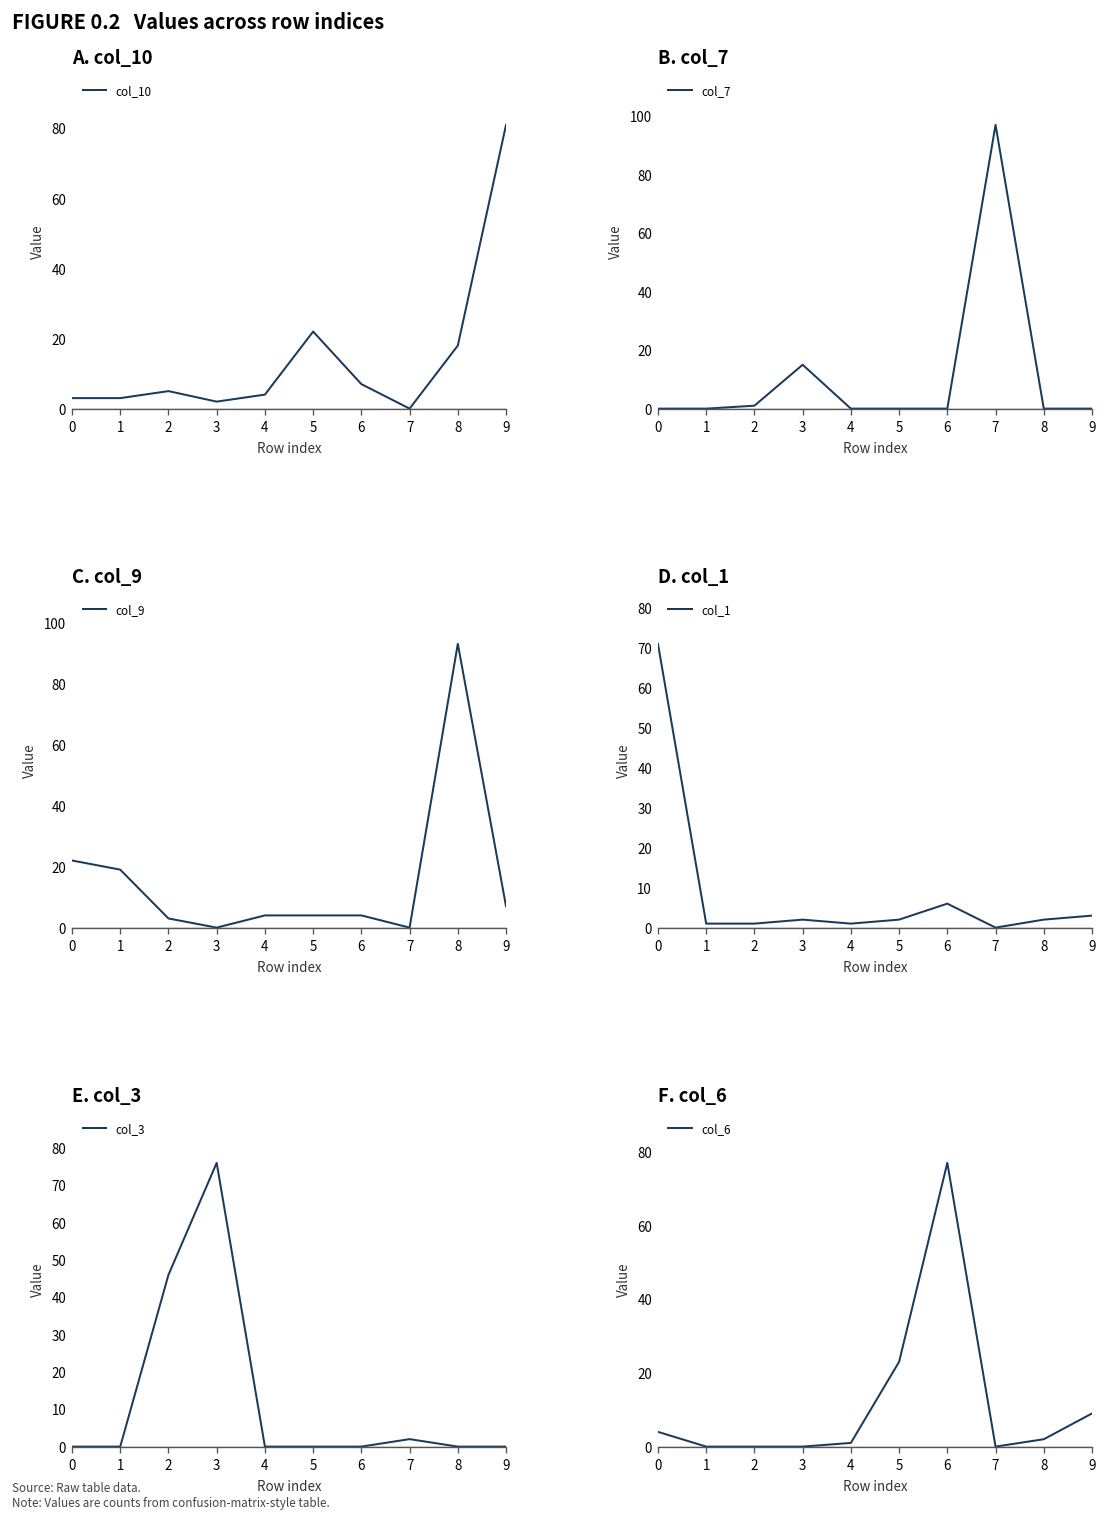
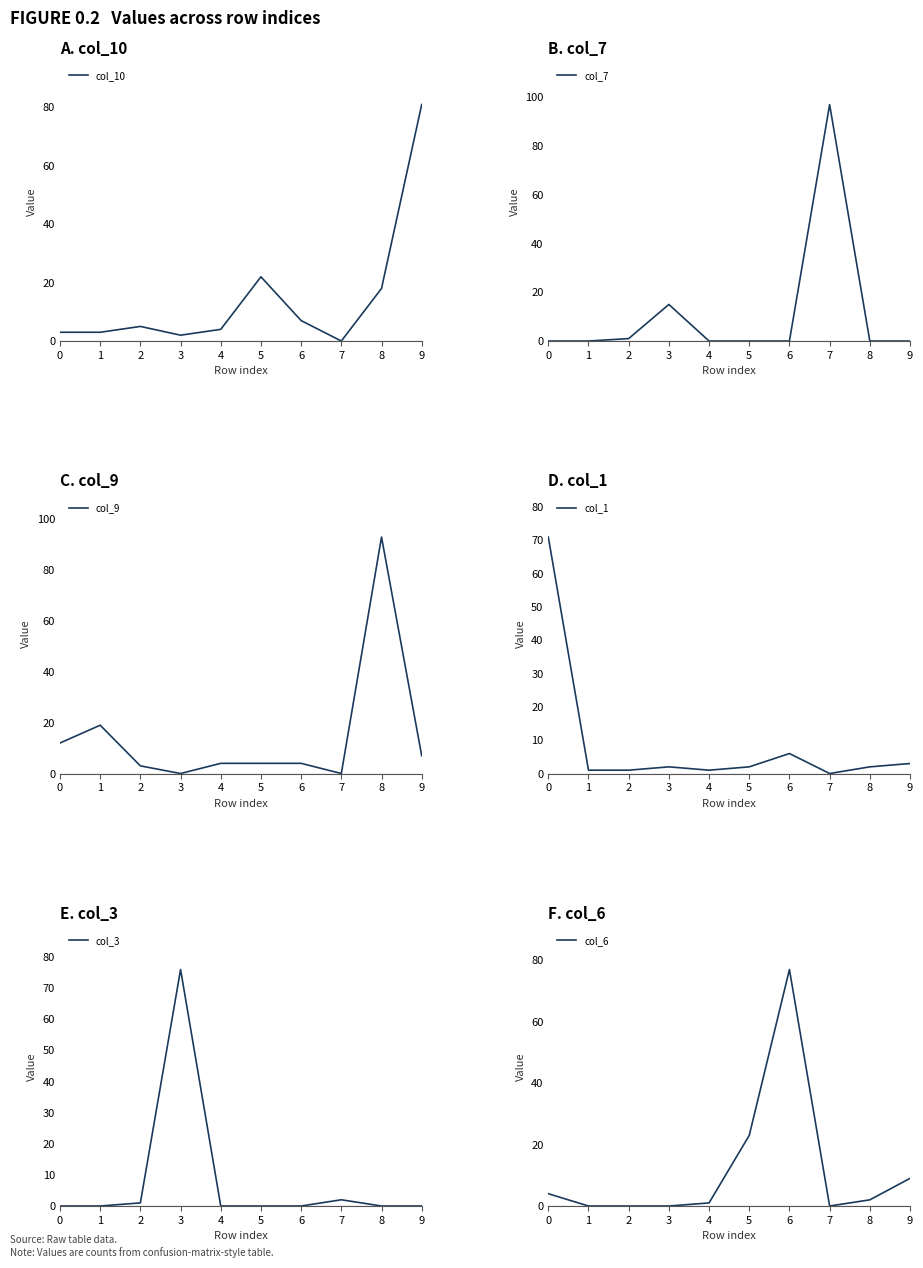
C. col_9, 0: 22 -> 12
E. col_3, 2: 46 -> 1
